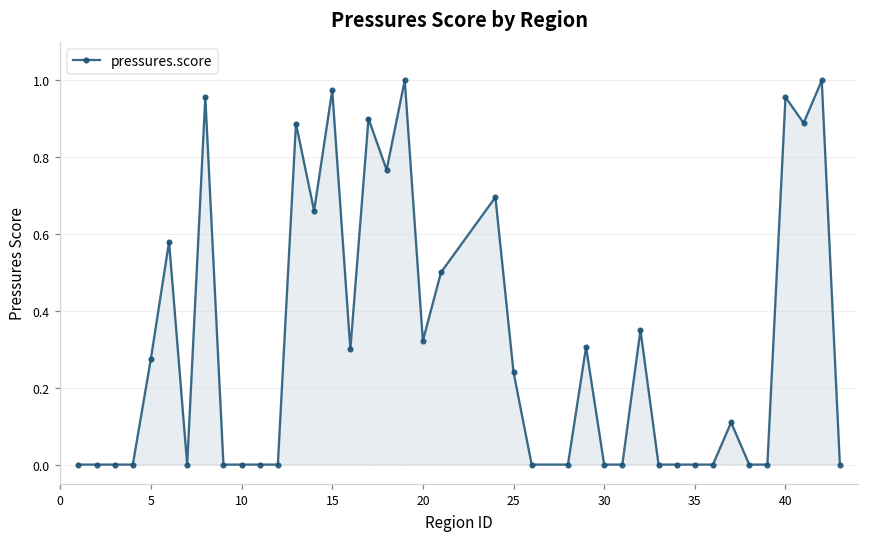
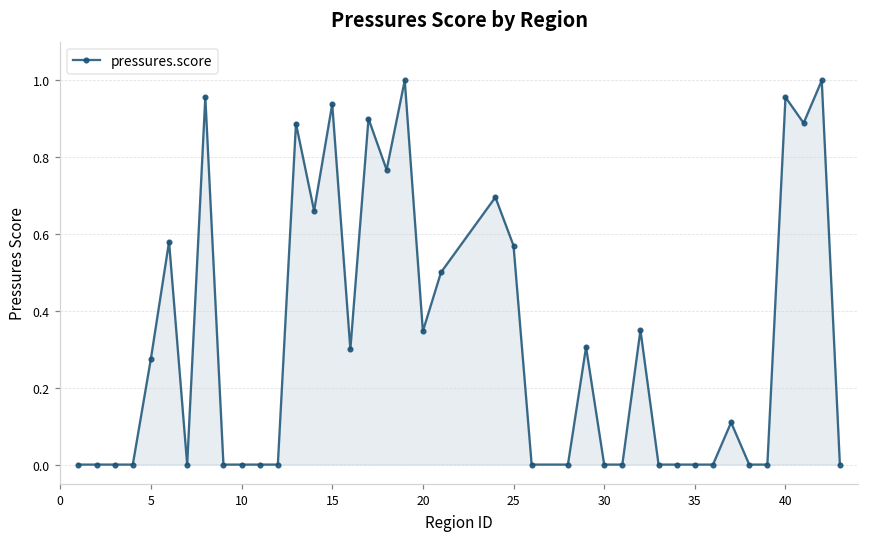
15: 0.97 -> 0.94
20: 0.32 -> 0.35
25: 0.24 -> 0.57
